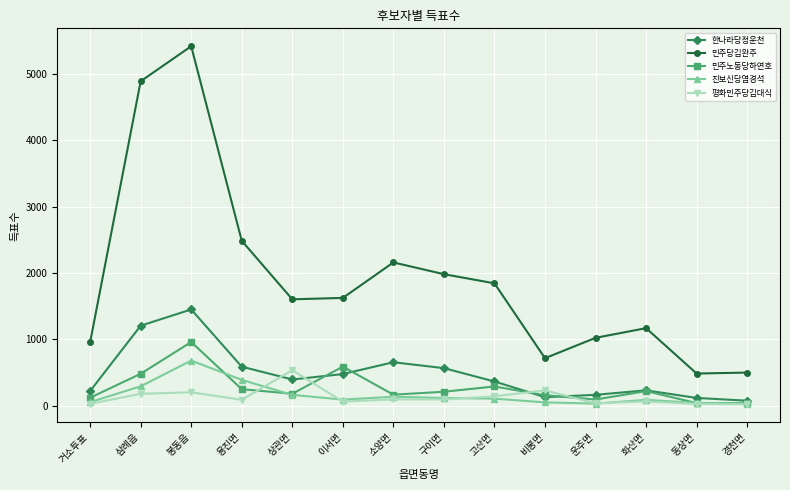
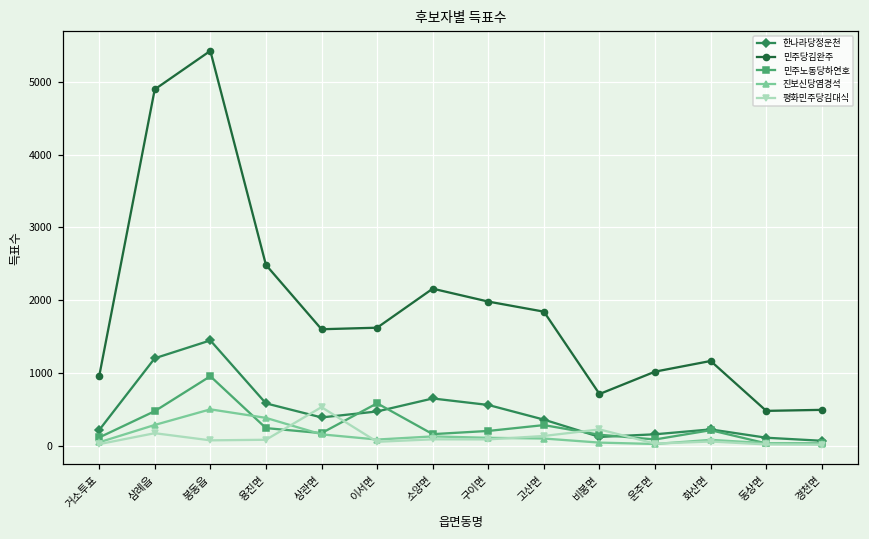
진보신당염경석, 봉동읍: 700 -> 500
평화민주당김대식, 봉동읍: 200 -> 100
